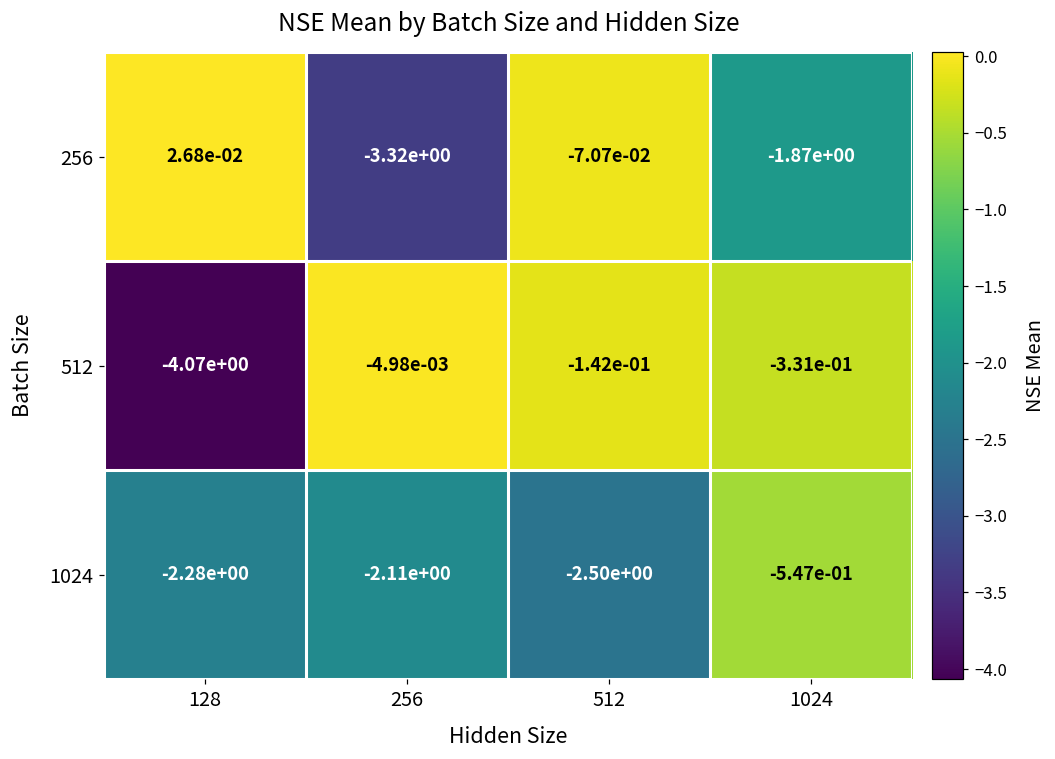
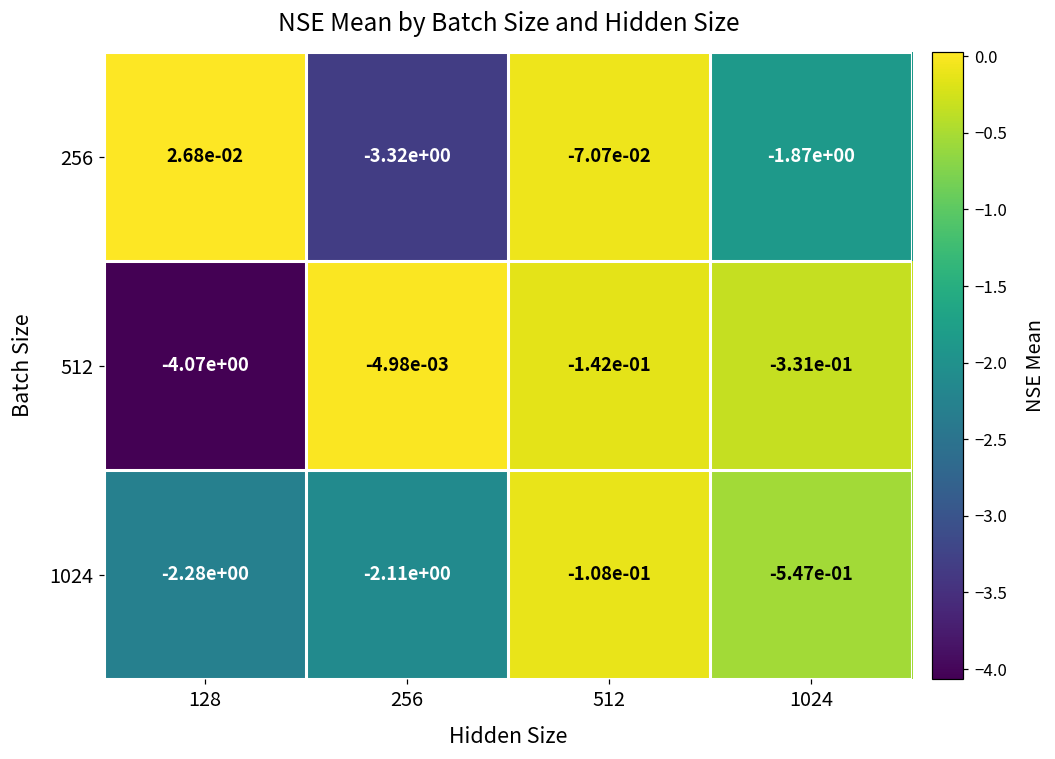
1024, 512: -2.50e+00 -> -1.08e-01
